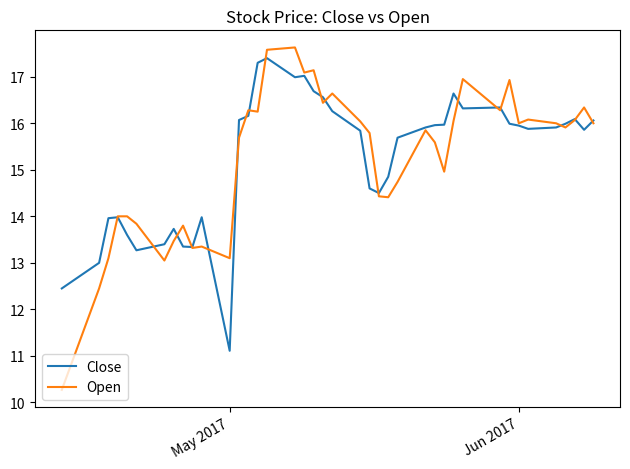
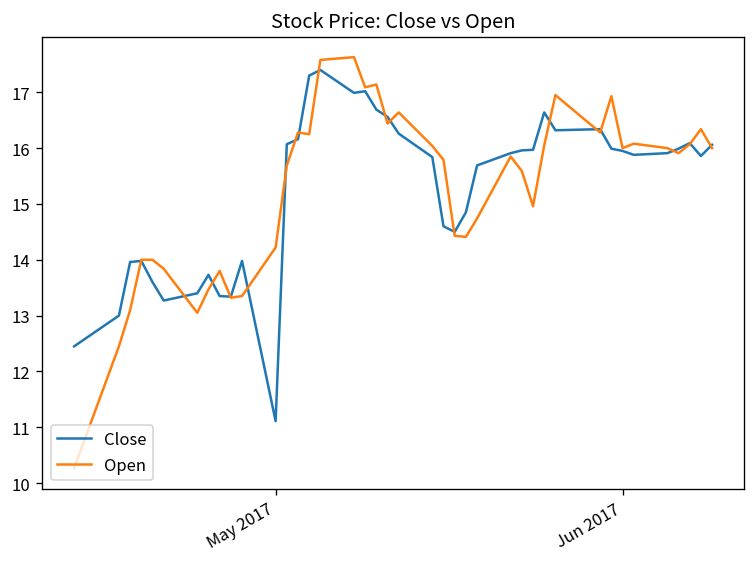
Open, May 2017: 13.1 -> 14.2
